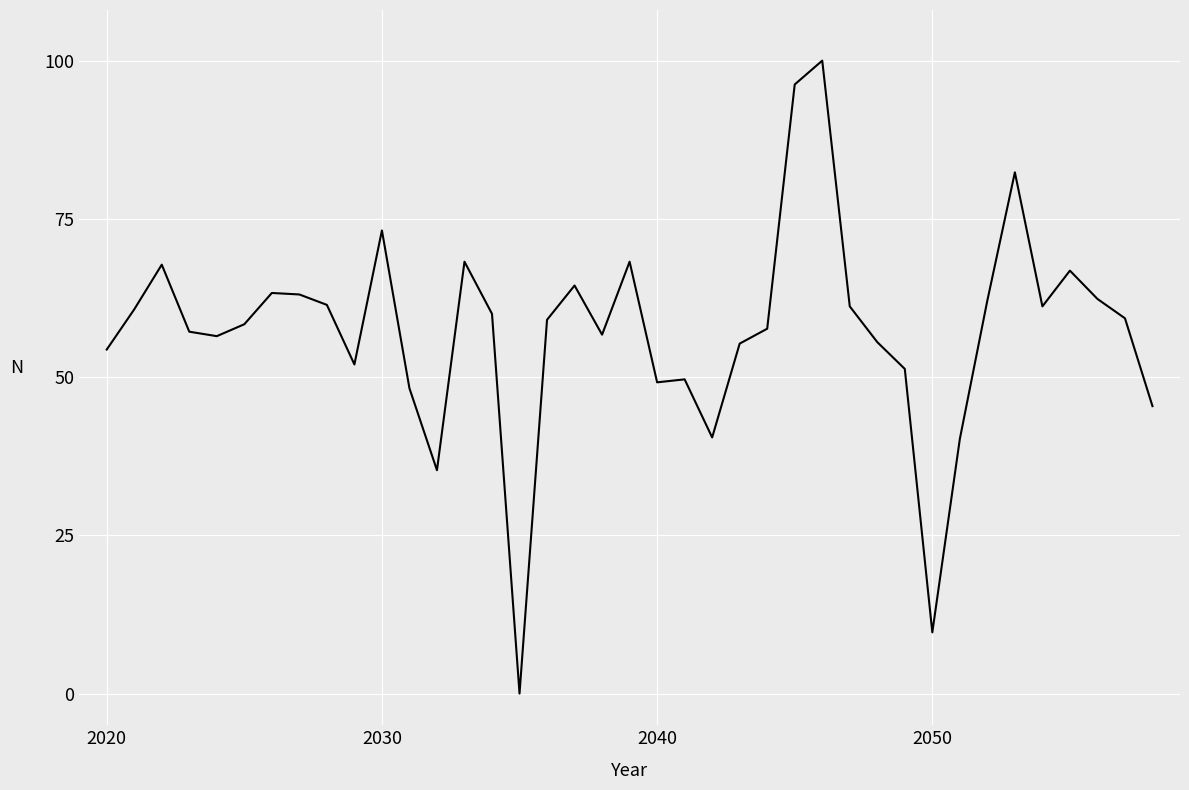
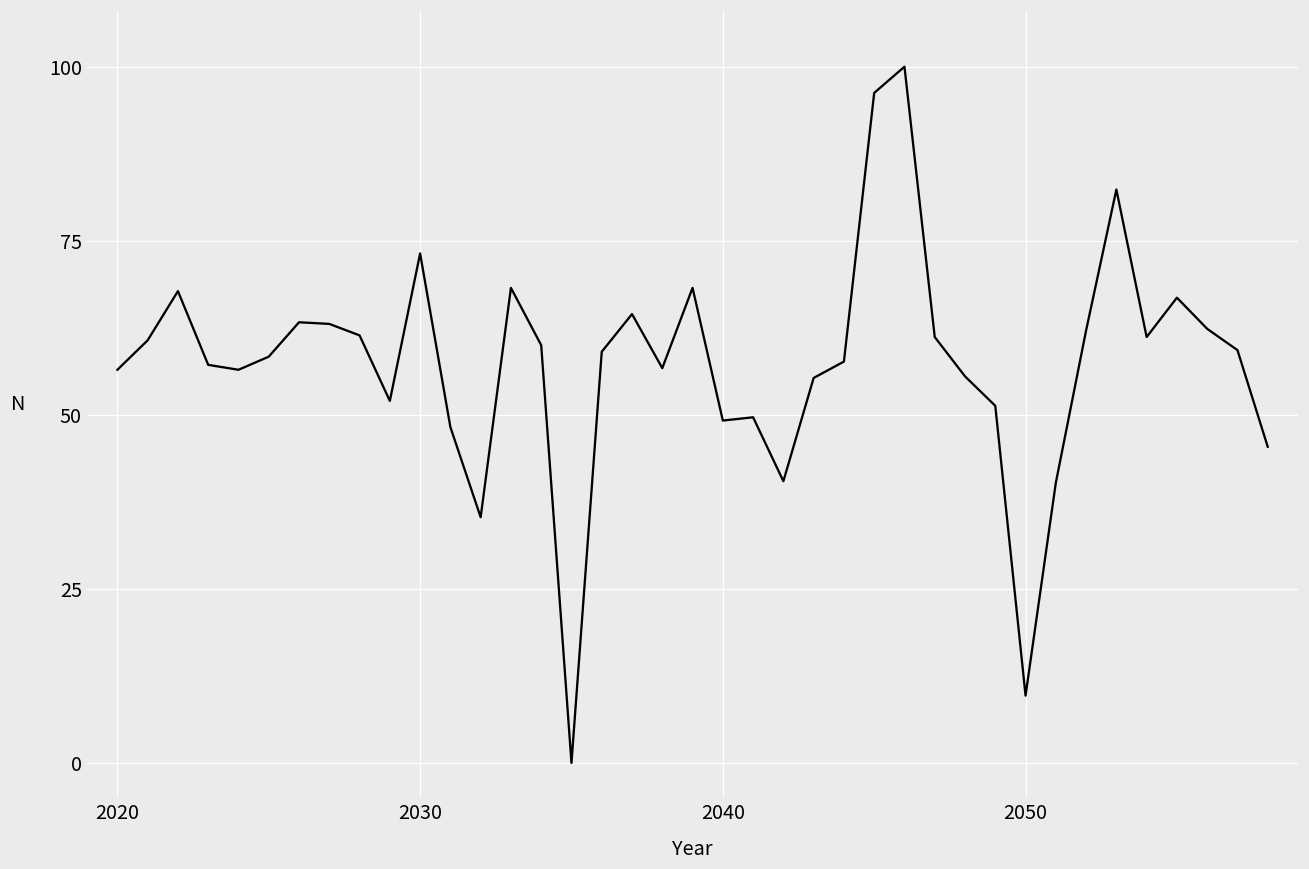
2020: 54 -> 56
